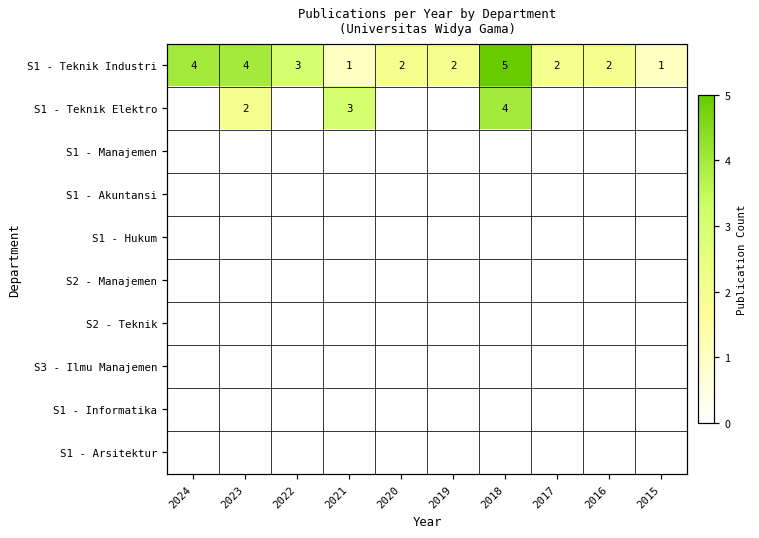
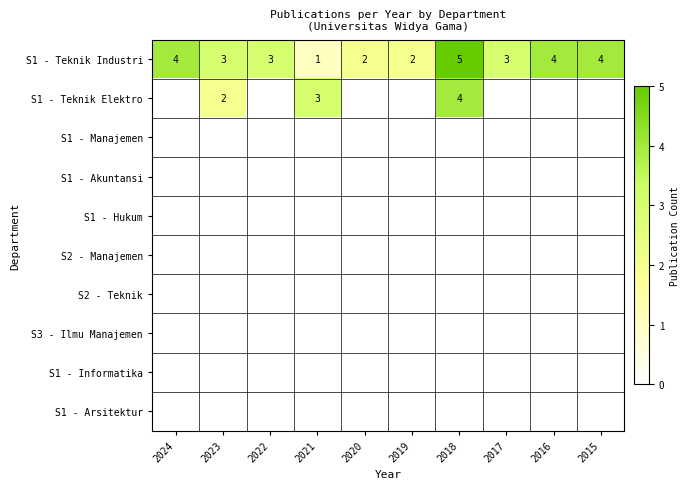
S1 - Teknik Industri, 2023: 4 -> 3
S1 - Teknik Industri, 2017: 2 -> 3
S1 - Teknik Industri, 2016: 2 -> 4
S1 - Teknik Industri, 2015: 1 -> 4
